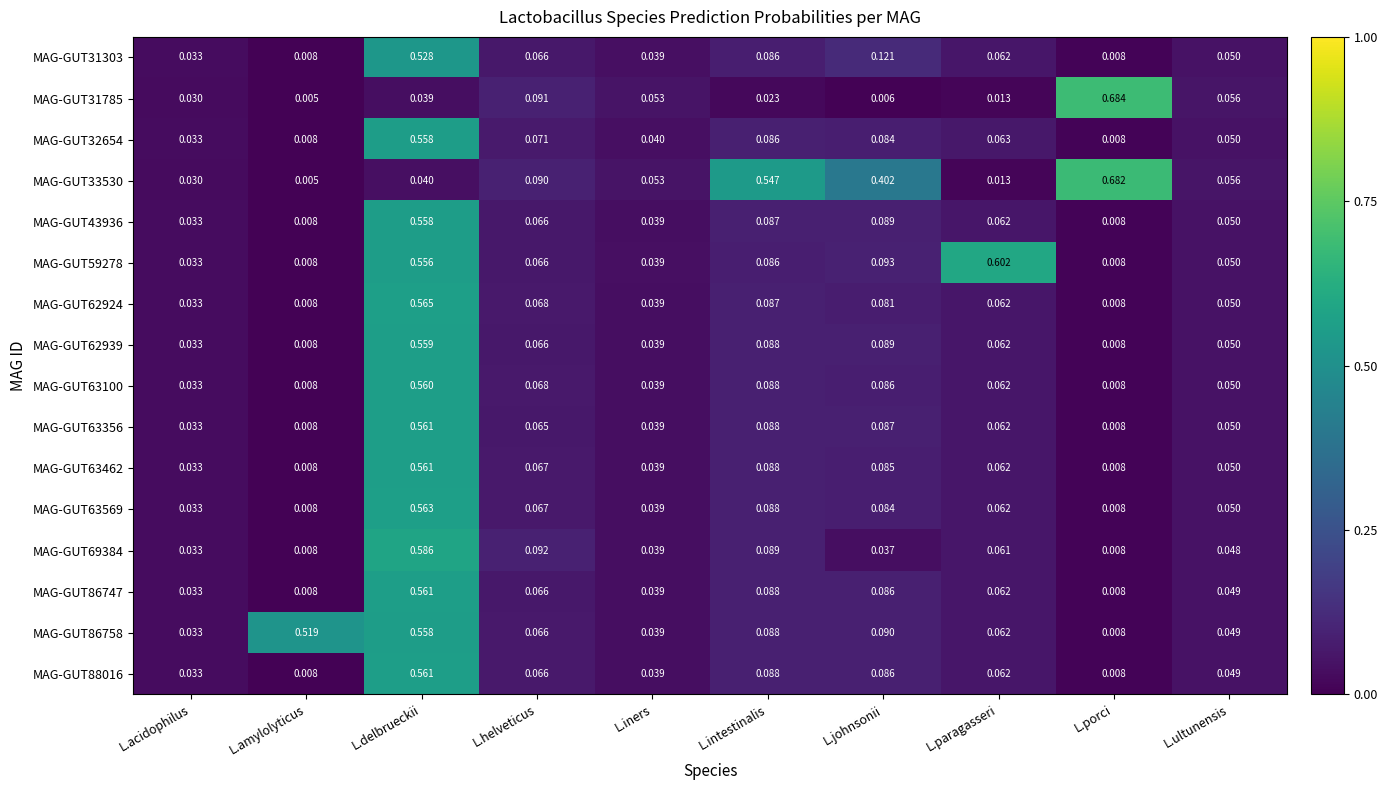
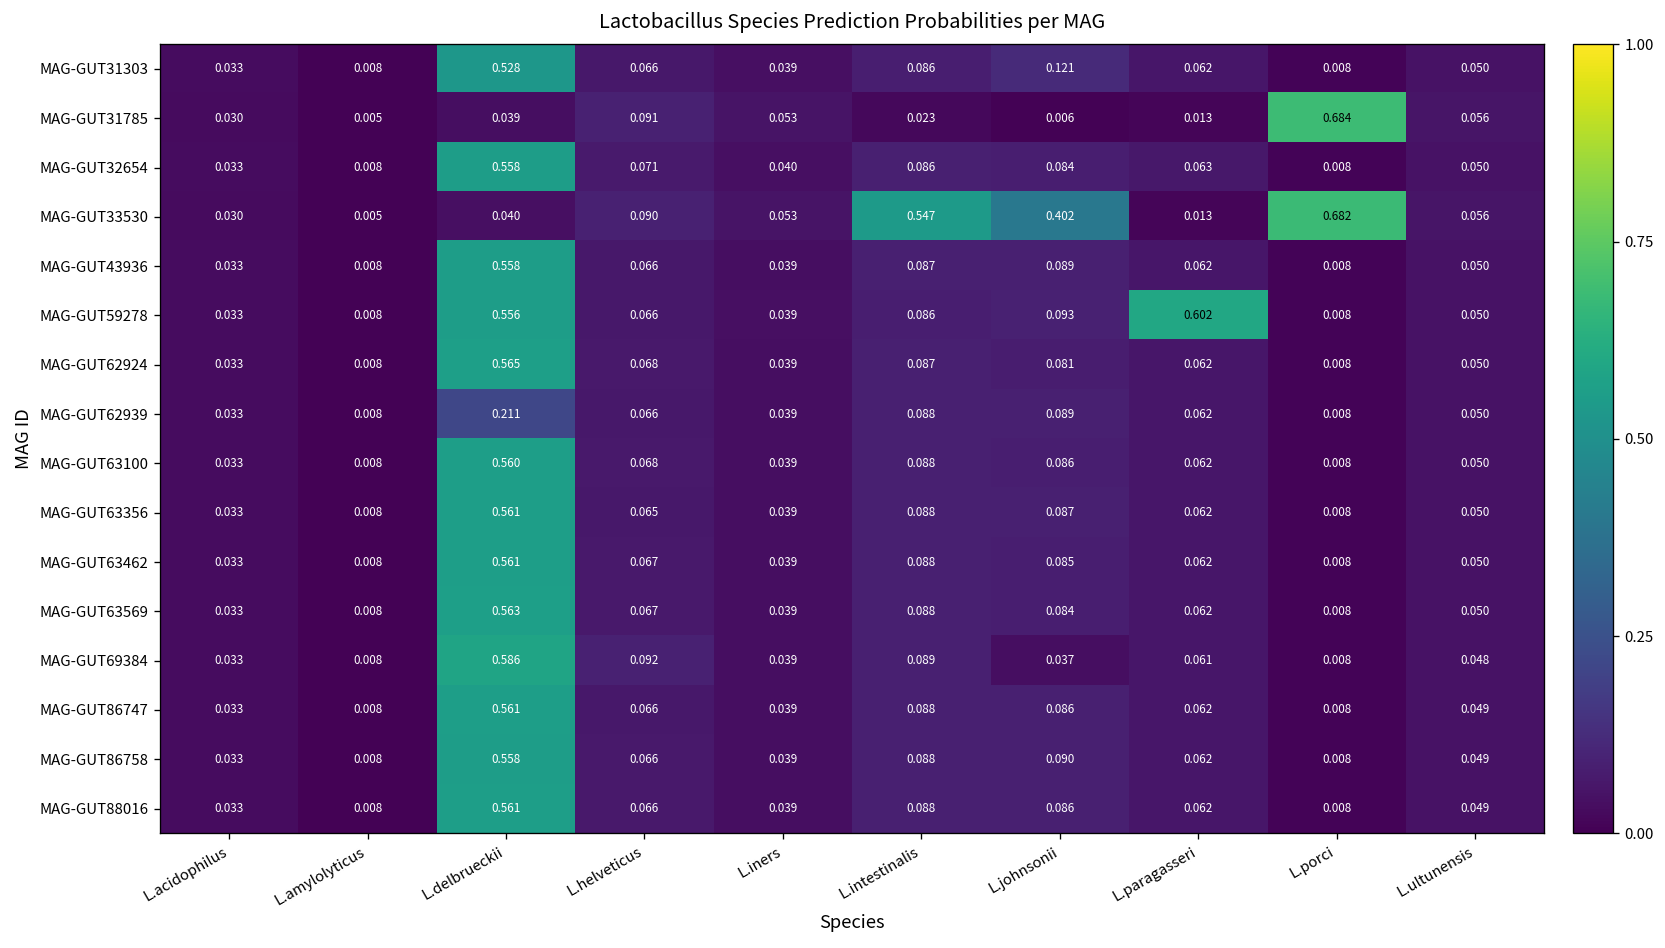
MAG-GUT62939, L.delbrueckii: 0.559 -> 0.211
MAG-GUT86758, L.amylolyticus: 0.519 -> 0.008
